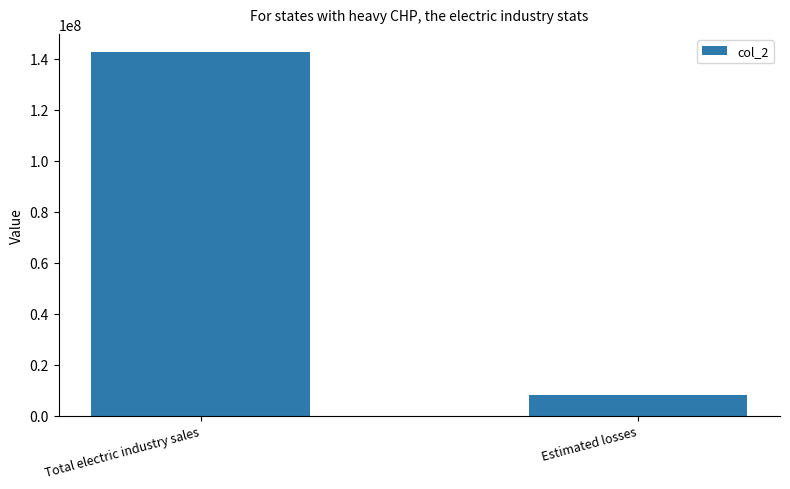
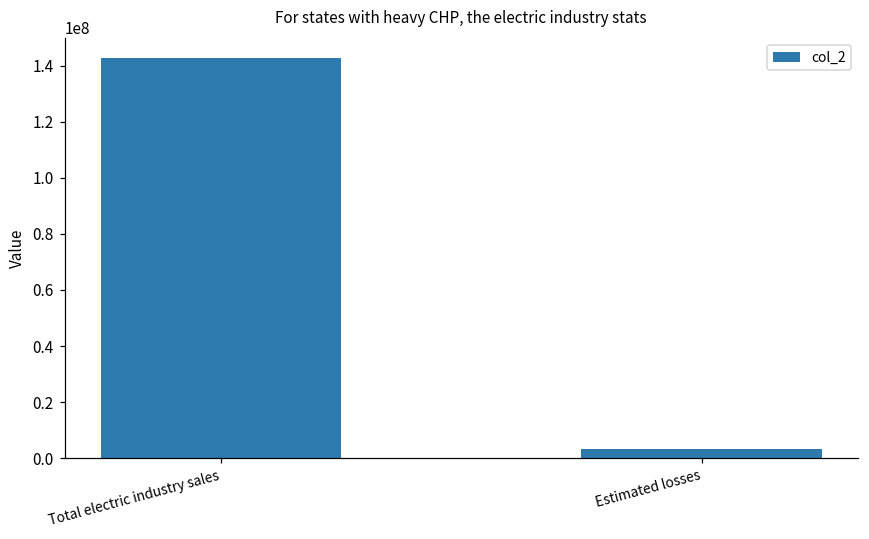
Estimated losses: 8000000 -> 3000000
